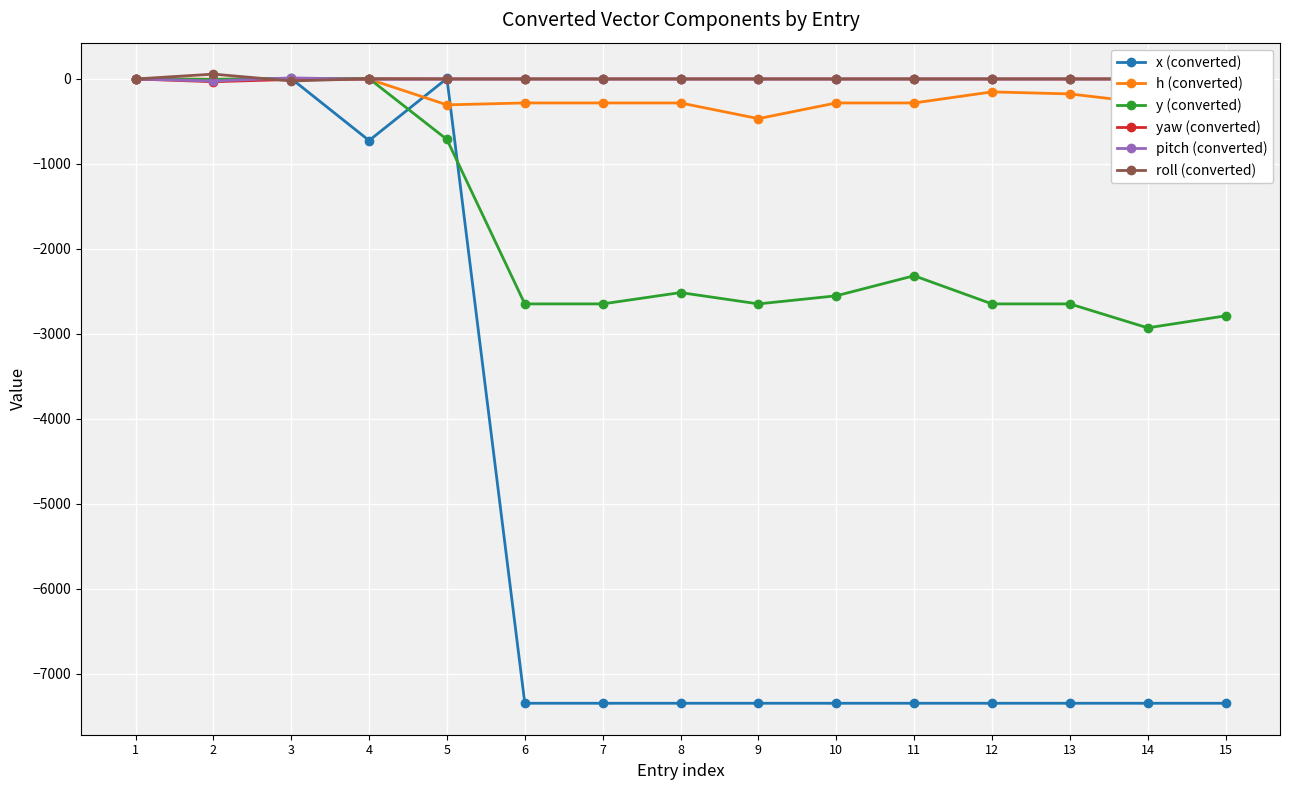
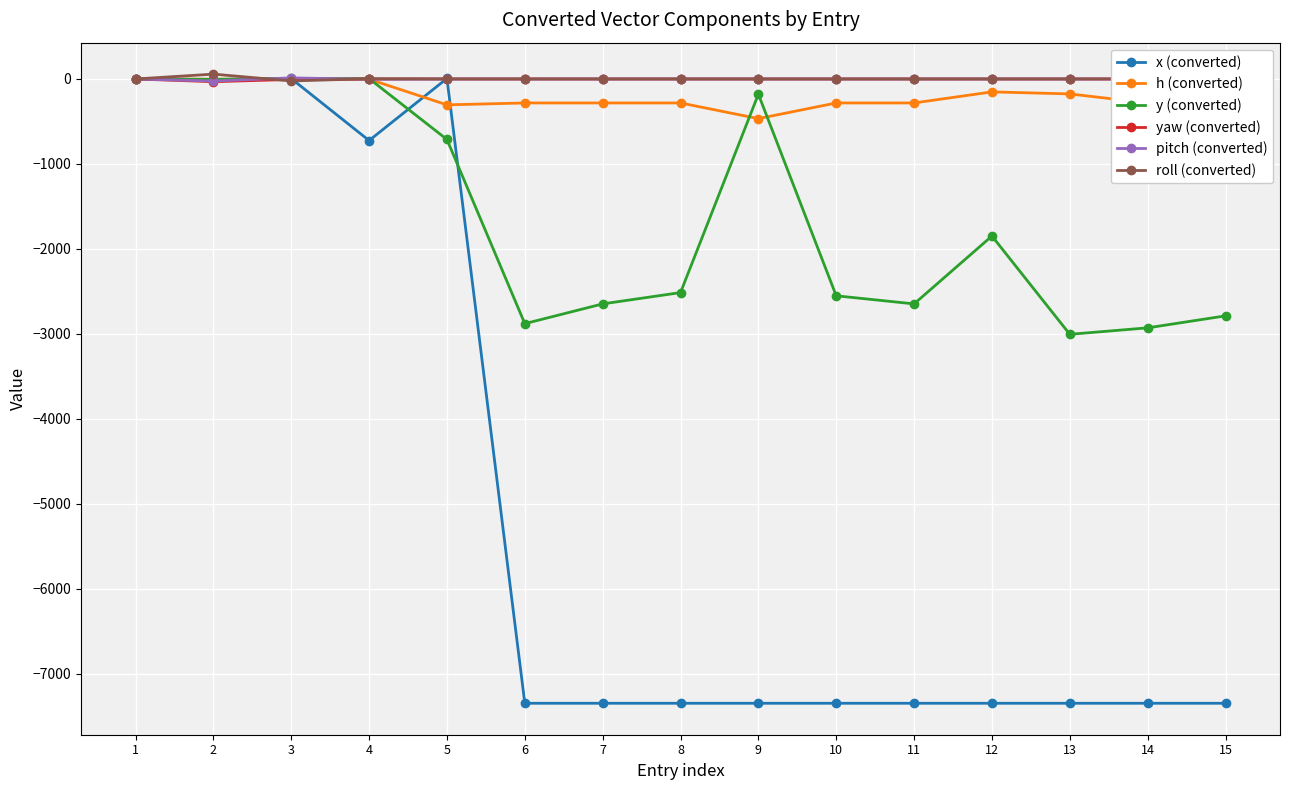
y (converted), 6: -2600 -> -2900
y (converted), 9: -2600 -> -200
y (converted), 11: -2300 -> -2600
y (converted), 12: -2600 -> -1800
y (converted), 13: -2600 -> -3000
